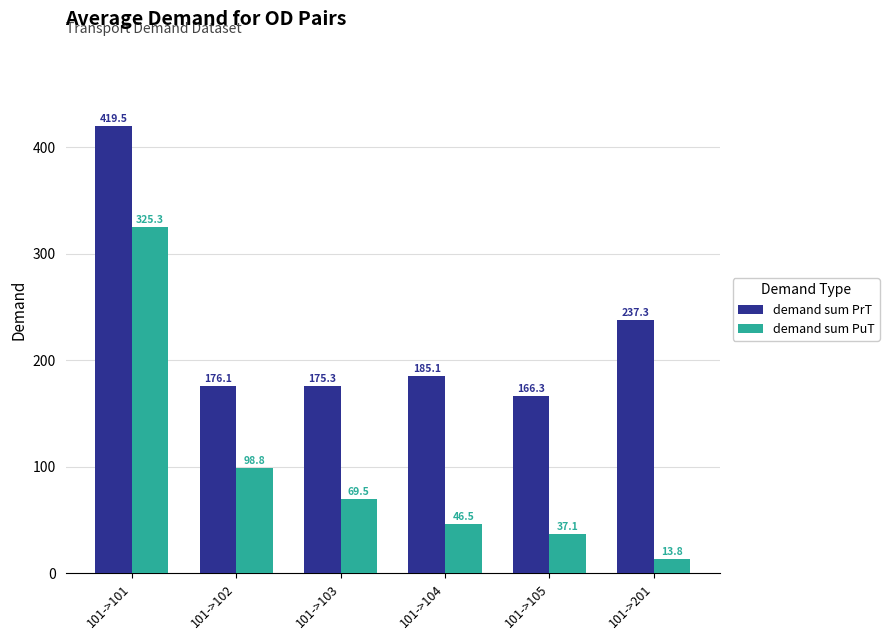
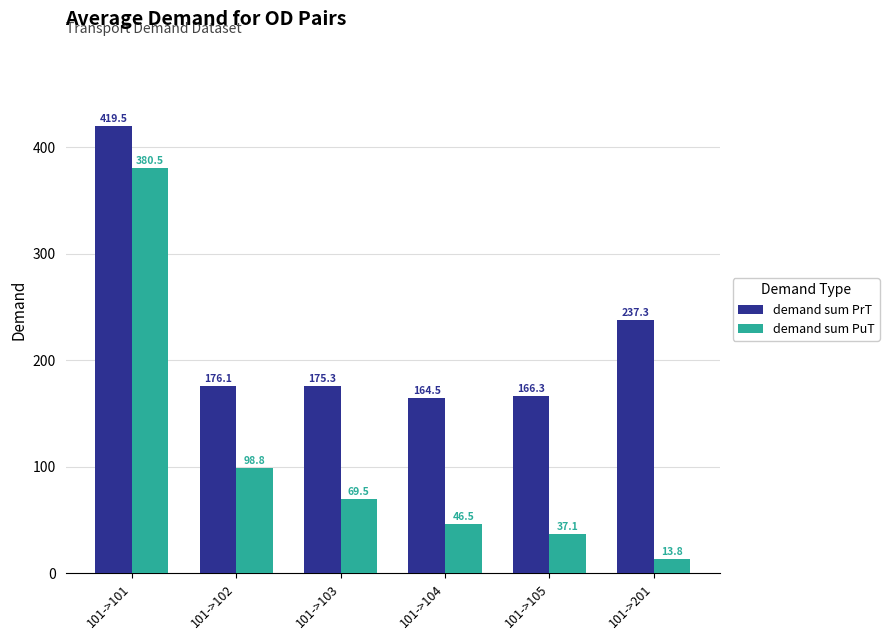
demand sum PuT, 101->101: 325.3 -> 380.5
demand sum PrT, 101->104: 185.1 -> 164.5
